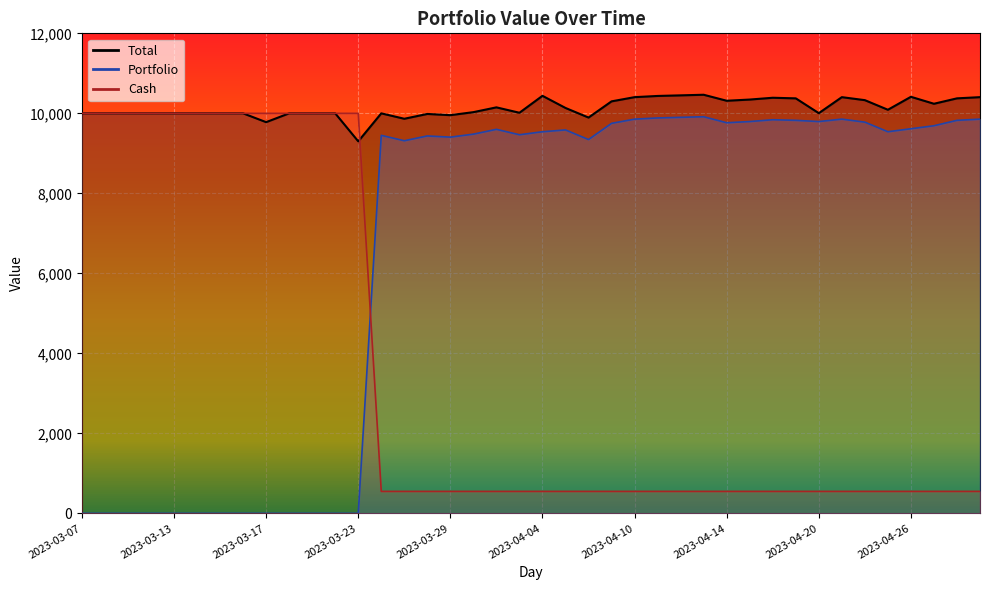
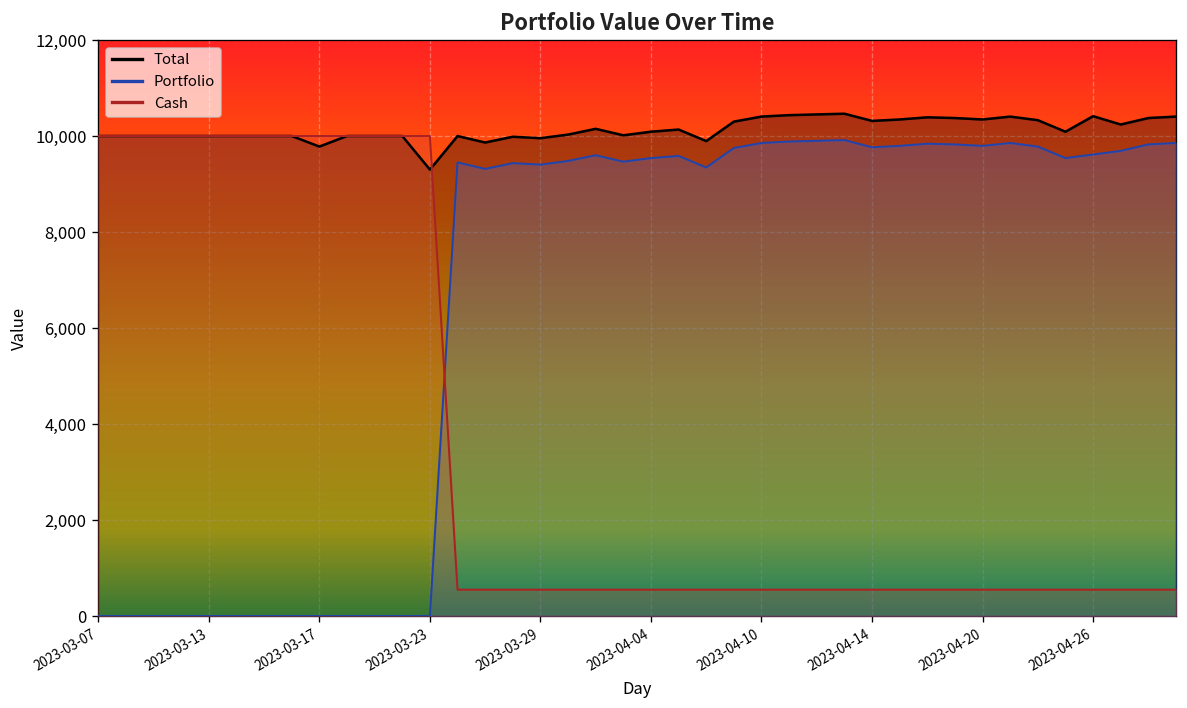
Total, 2023-04-04: 10,400 -> 10,100
Total, 2023-04-20: 10,000 -> 10,300
